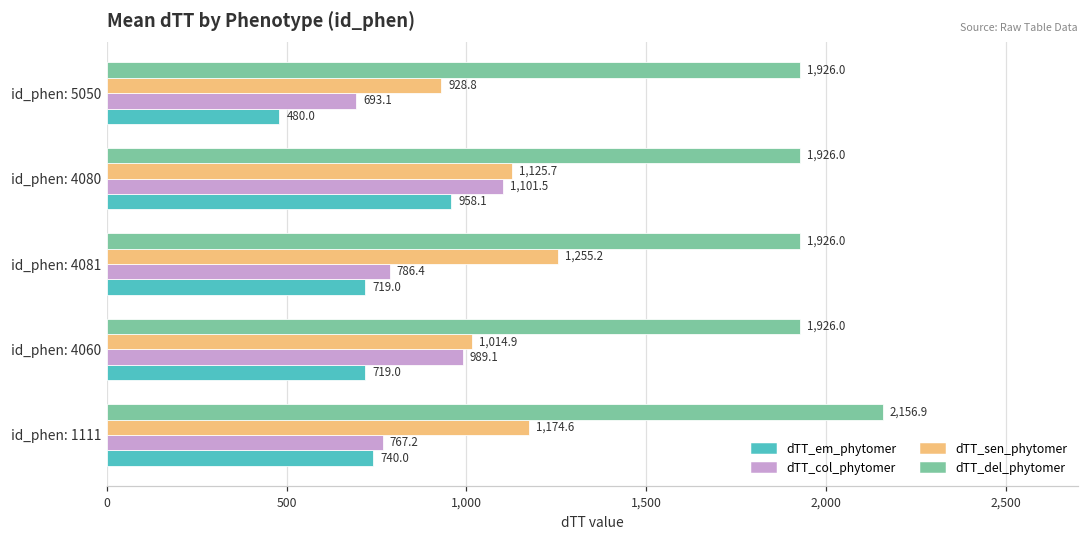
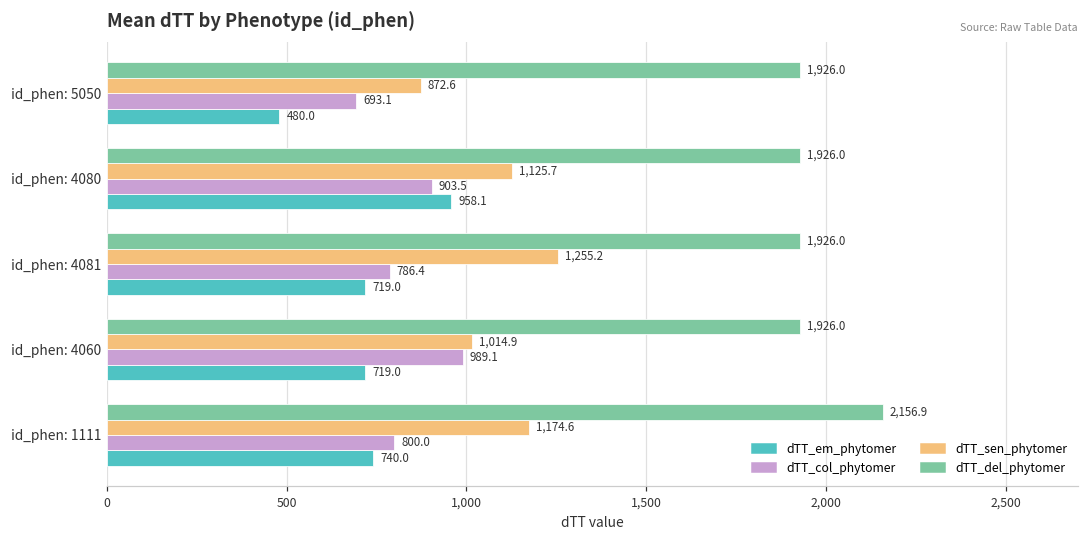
dTT_sen_phytomer, id_phen: 5050: 928.8 -> 872.6
dTT_col_phytomer, id_phen: 4080: 1,101.5 -> 903.5
dTT_col_phytomer, id_phen: 1111: 767.2 -> 800.0
